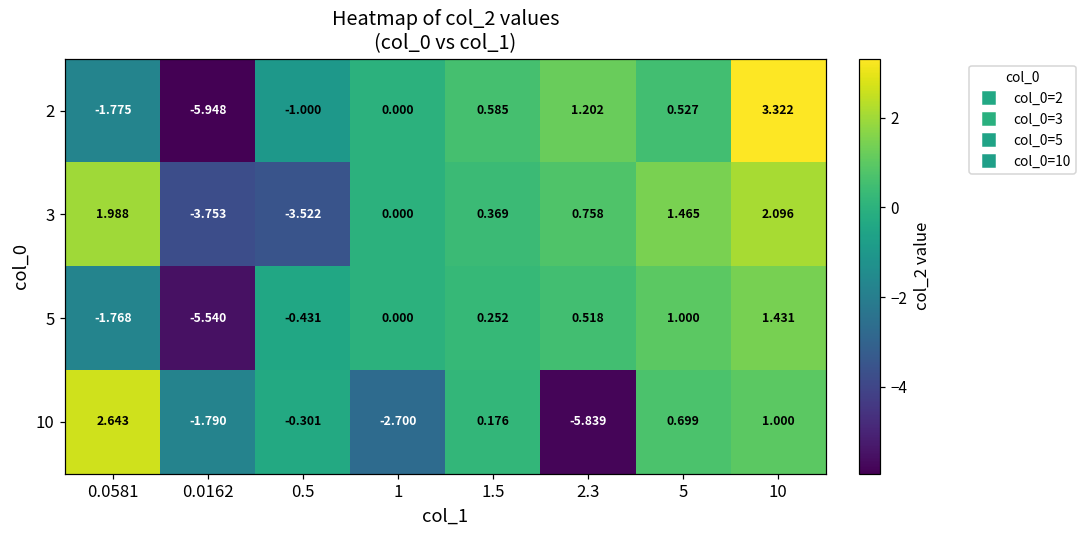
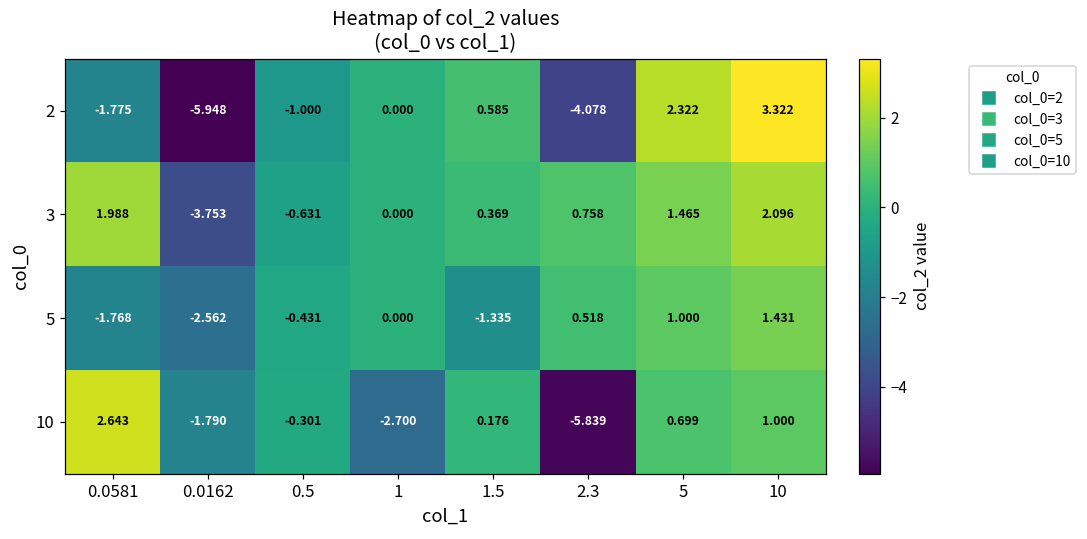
2, 2.3: 1.202 -> -4.078
2, 5: 0.527 -> 2.322
3, 0.5: -3.522 -> -0.631
5, 0.0162: -5.540 -> -2.562
5, 1.5: 0.252 -> -1.335
